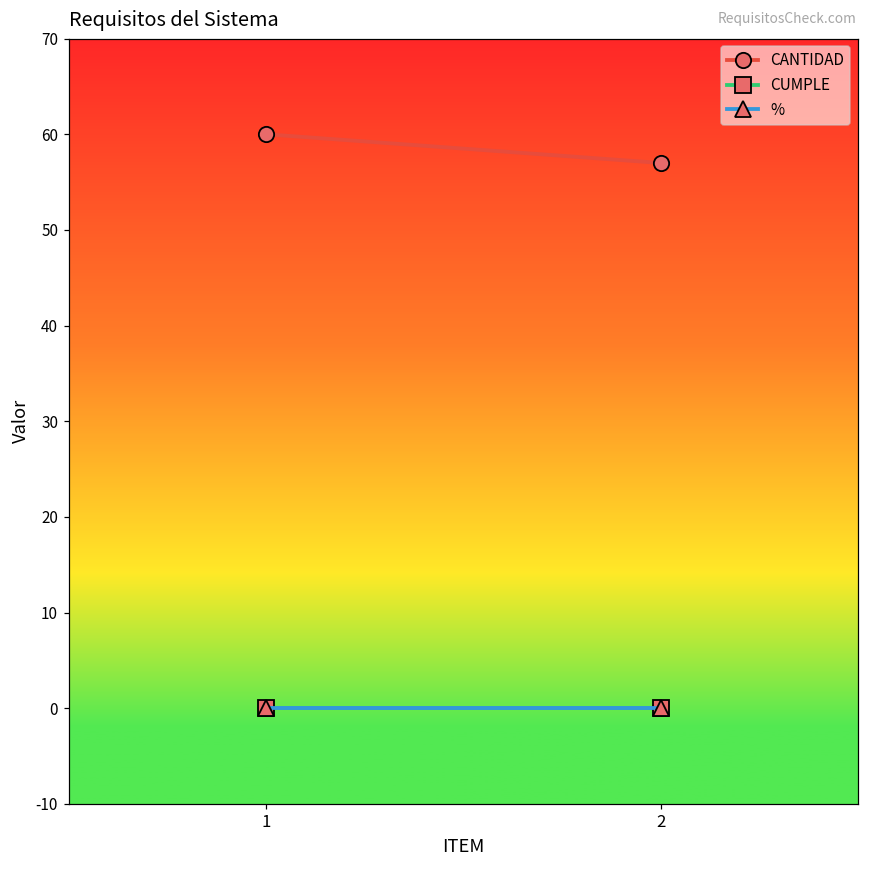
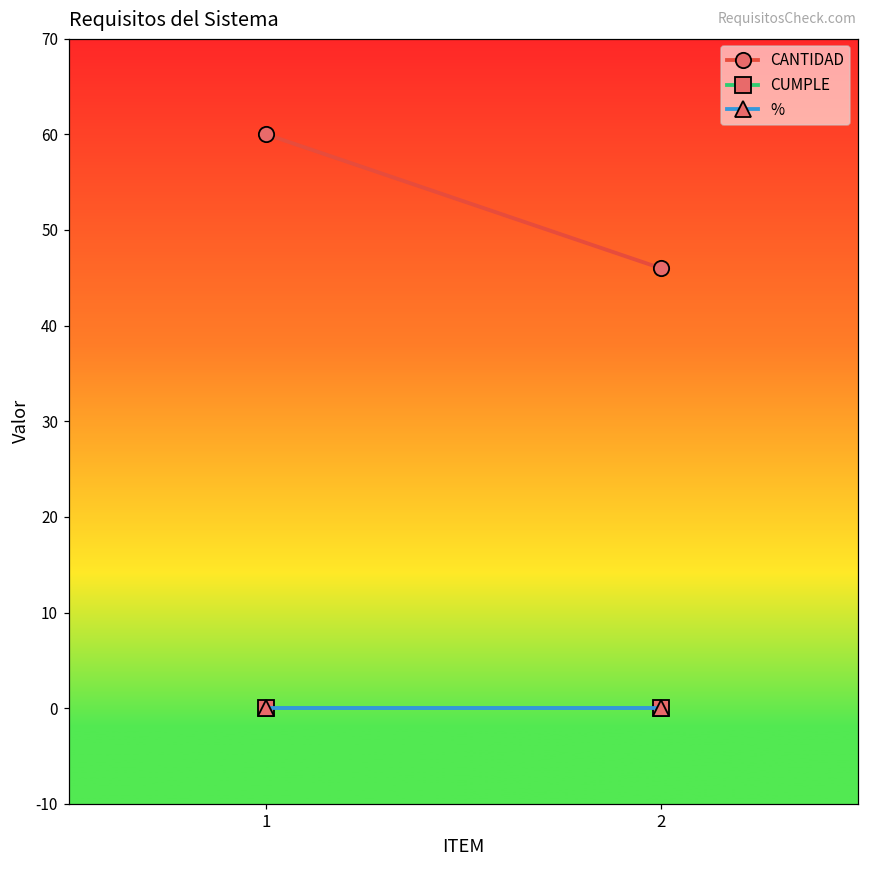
CANTIDAD, 2: 57 -> 46
